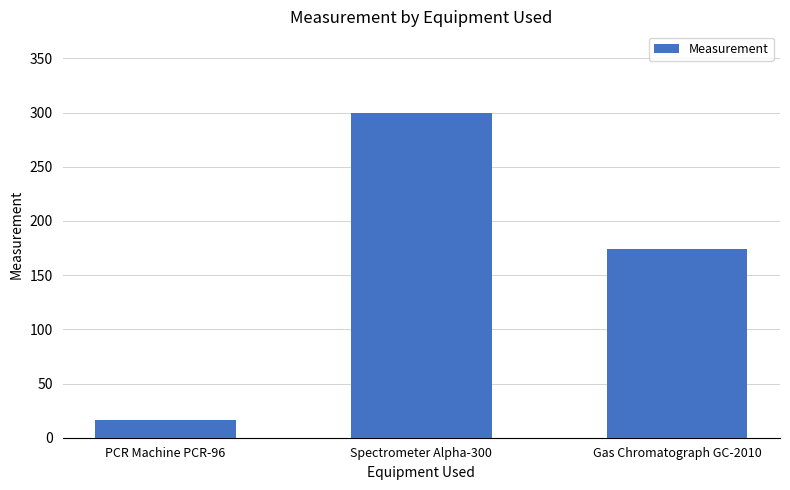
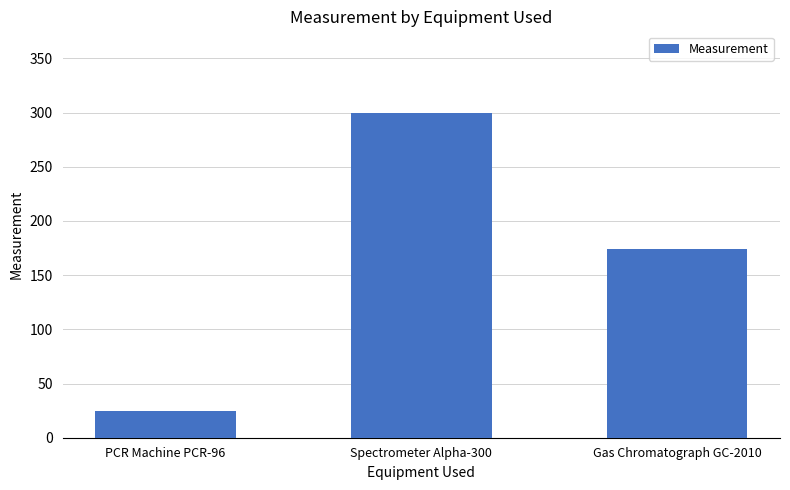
PCR Machine PCR-96: 16 -> 25
